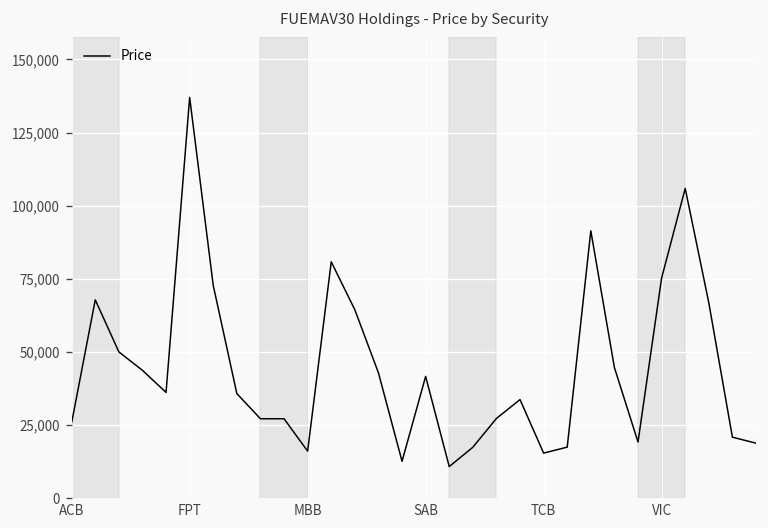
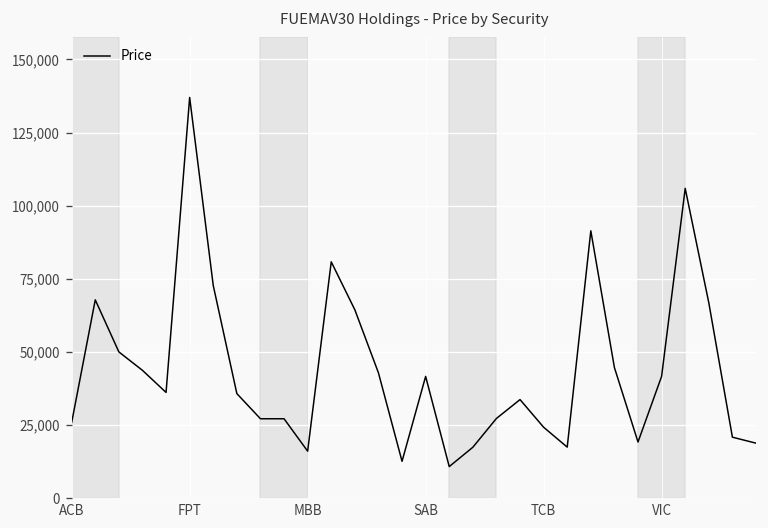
TCB: 15,000 -> 24,000
VIC: 75,000 -> 42,000
